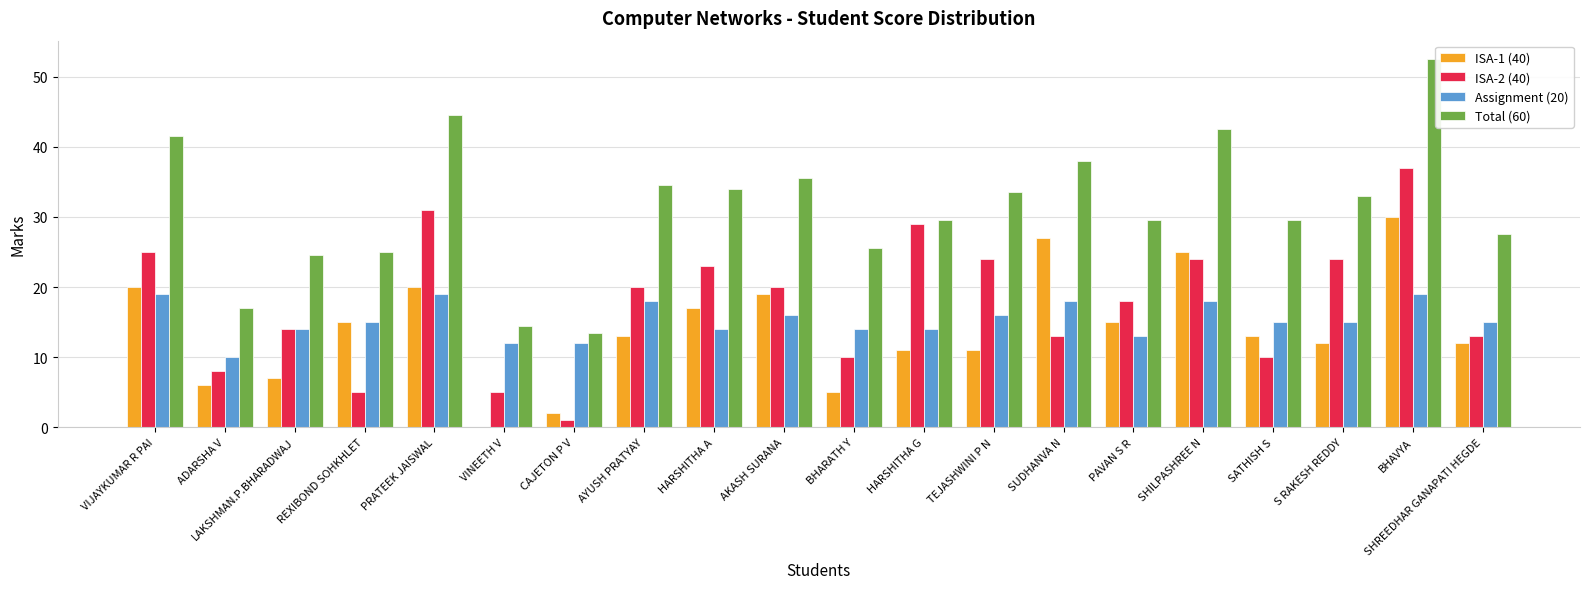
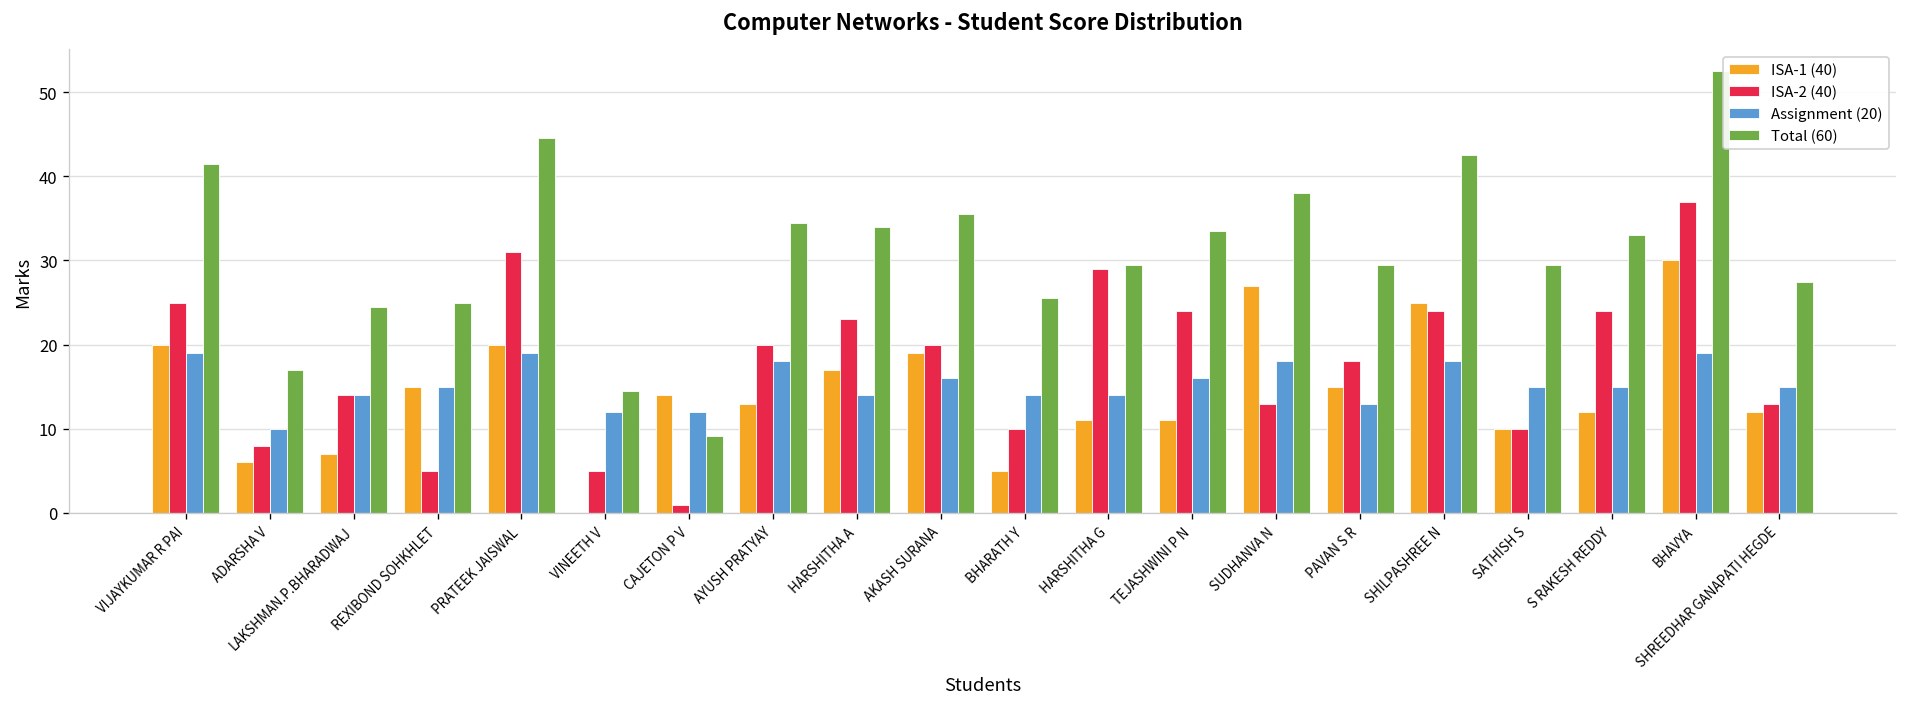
ISA-1 (40), CAJETON P V: 2 -> 14
Total (60), CAJETON P V: 14 -> 9
ISA-1 (40), SATHISH S: 13 -> 10
